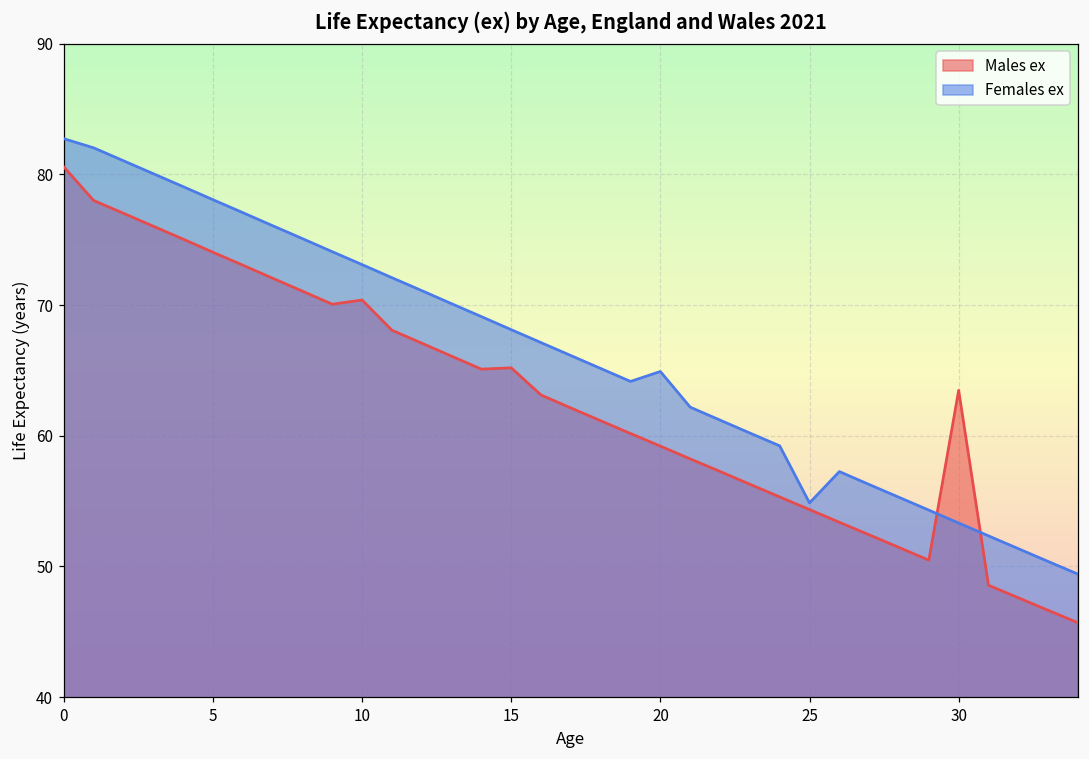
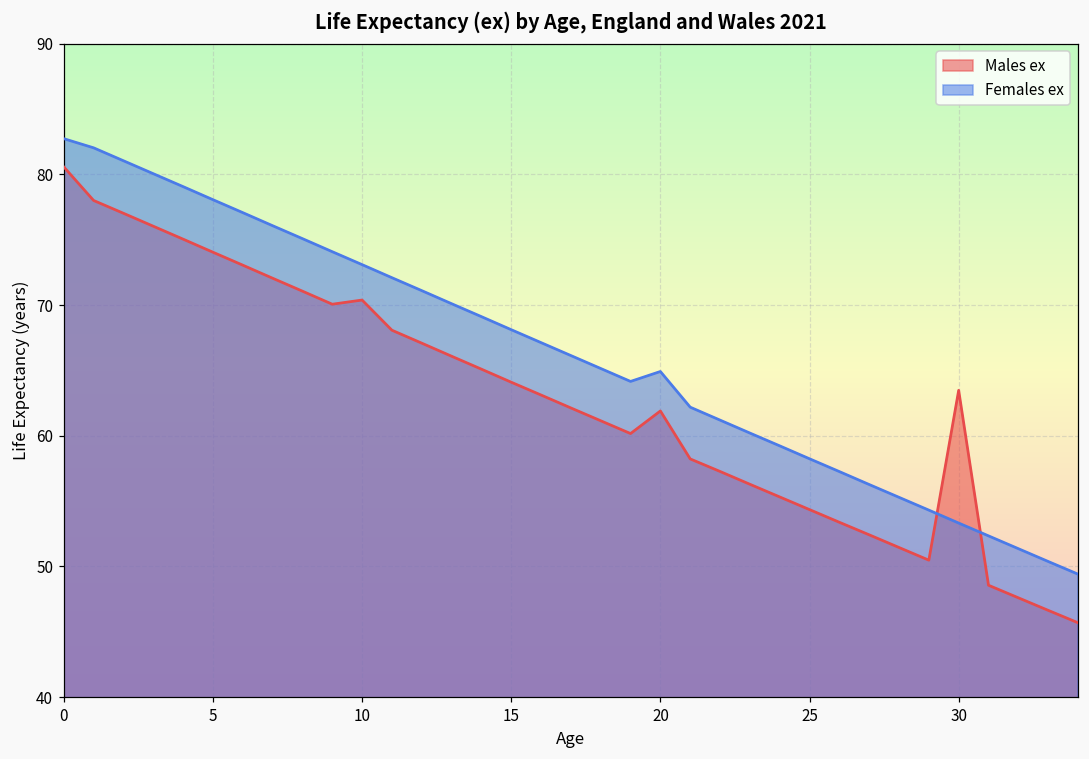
Males ex, 15: 65.2 -> 64.1
Males ex, 20: 59.2 -> 61.9
Females ex, 25: 54.9 -> 58.2
